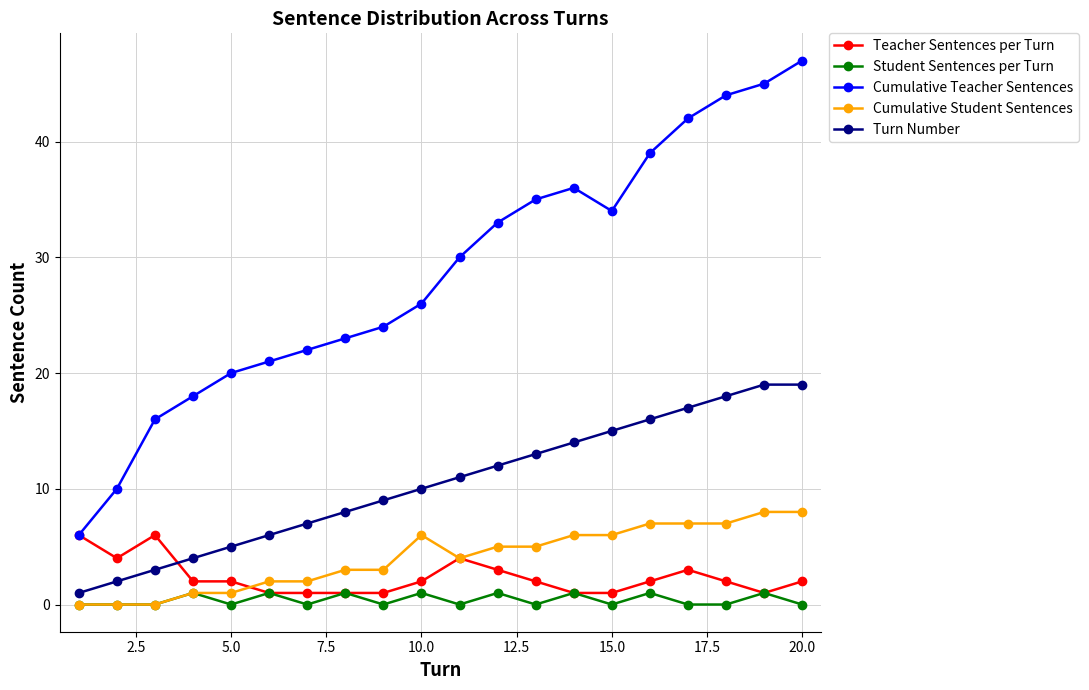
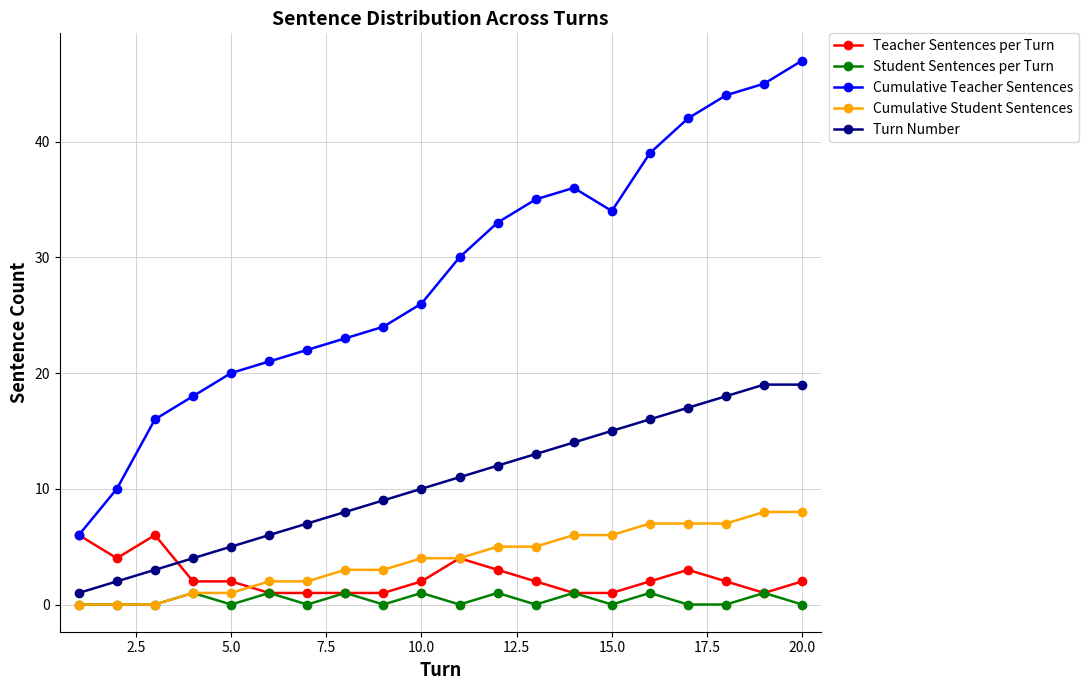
Cumulative Student Sentences, 10.0: 6 -> 4
